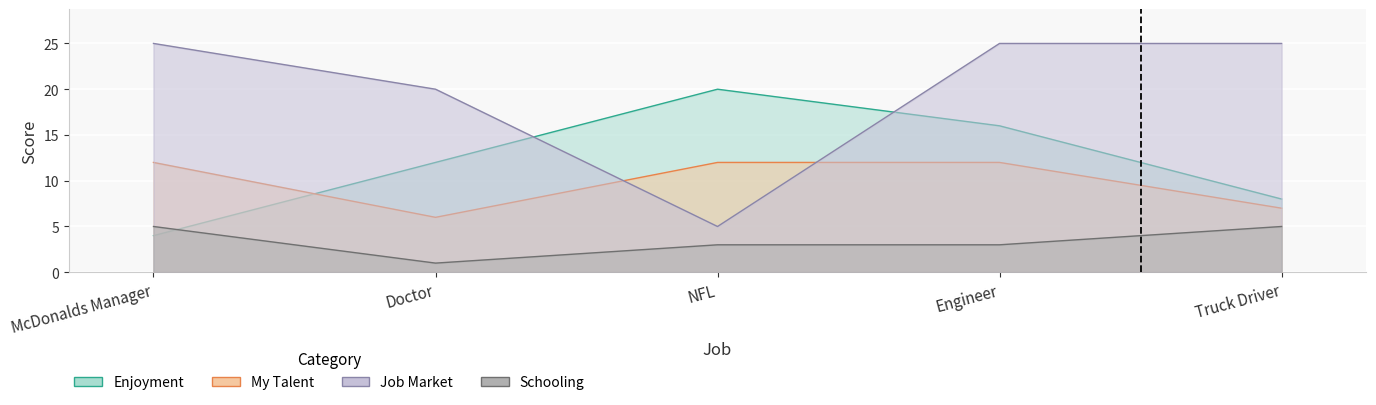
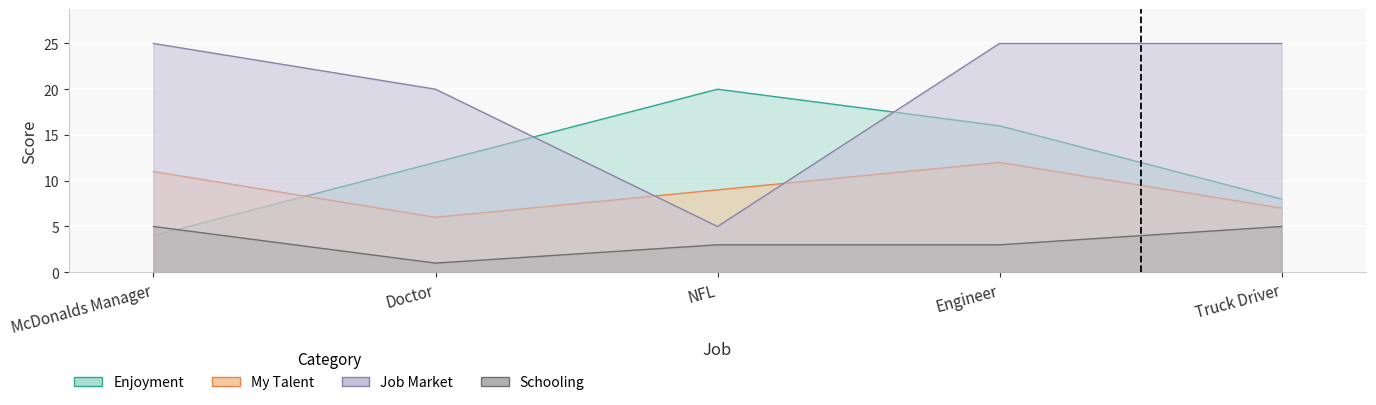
My Talent, McDonalds Manager: 12 -> 11
My Talent, NFL: 12 -> 9
